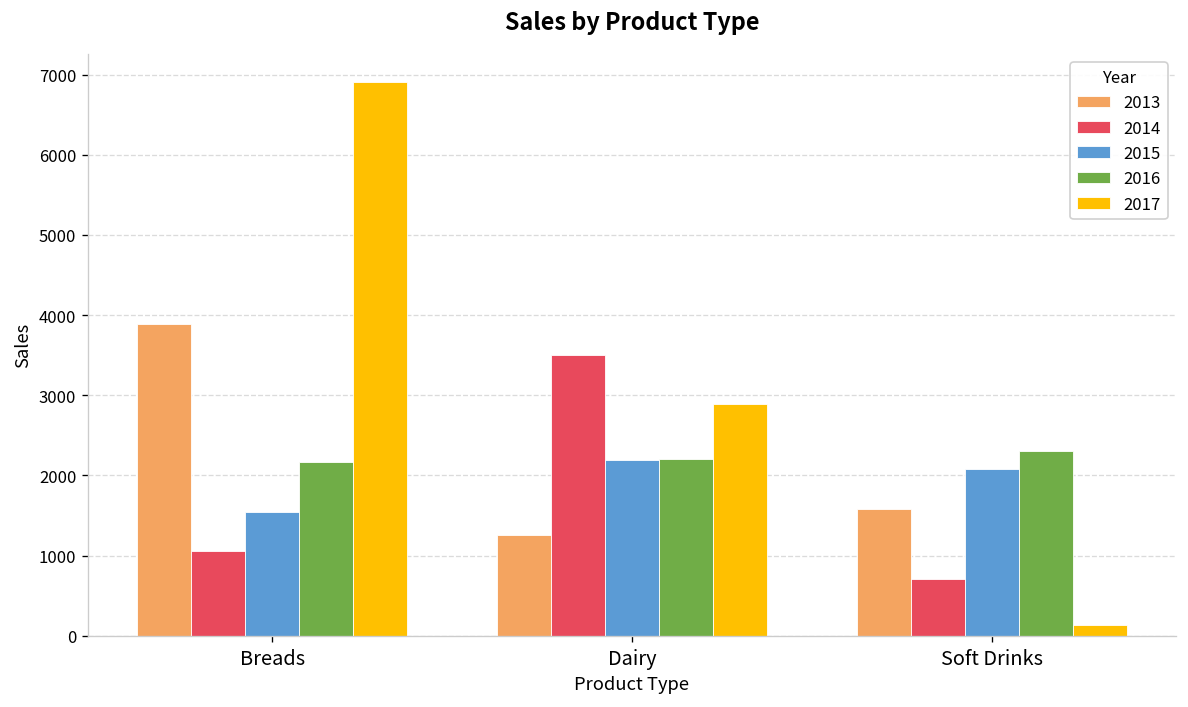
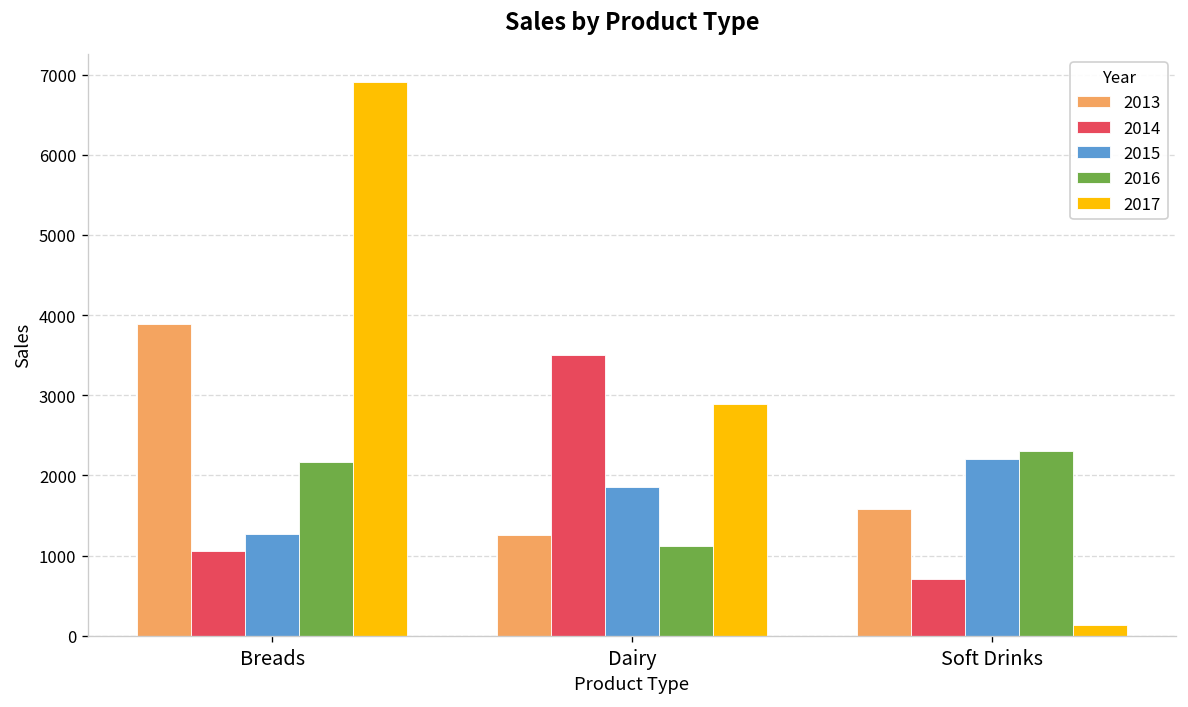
2015, Breads: 1500 -> 1300
2015, Dairy: 2200 -> 1900
2016, Dairy: 2200 -> 1100
2015, Soft Drinks: 2100 -> 2200
